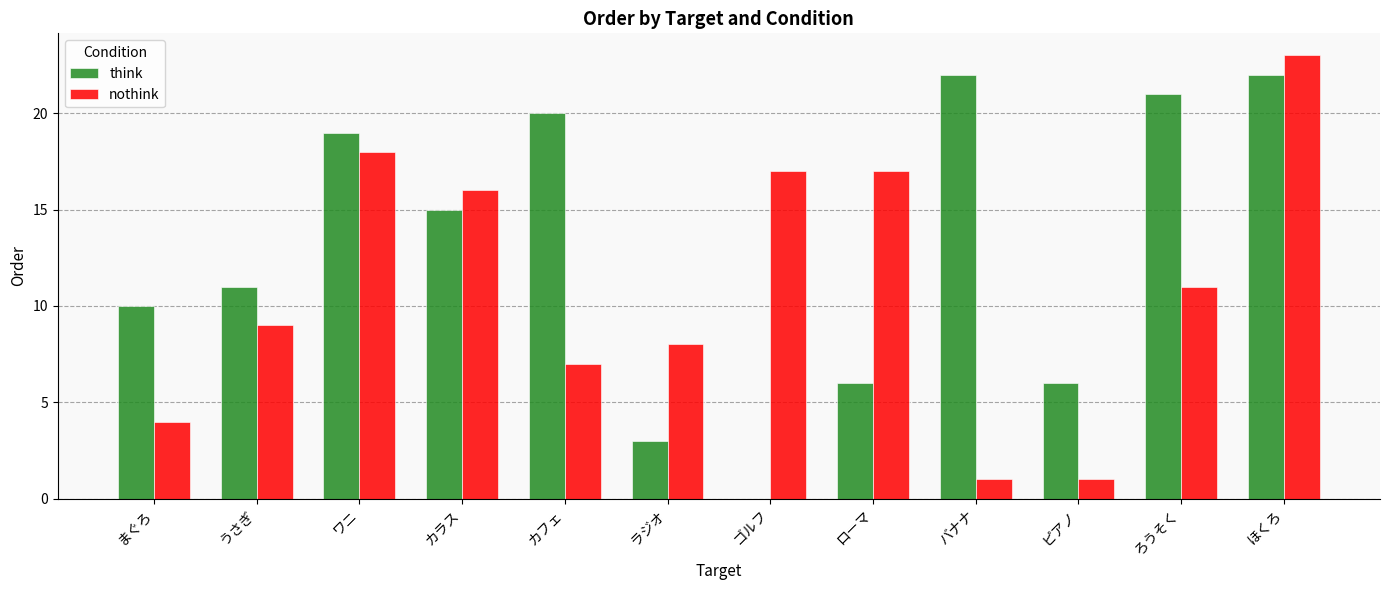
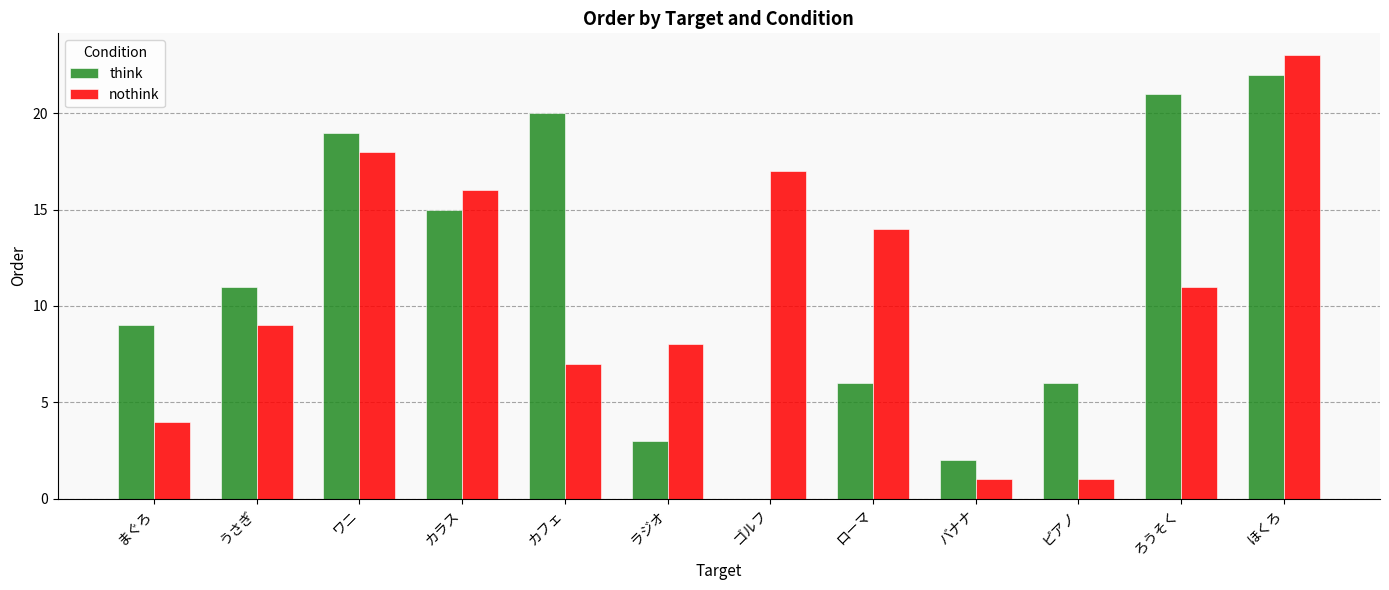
think, まぐろ: 10 -> 9
nothink, ローマ: 17 -> 14
think, バナナ: 22 -> 2
